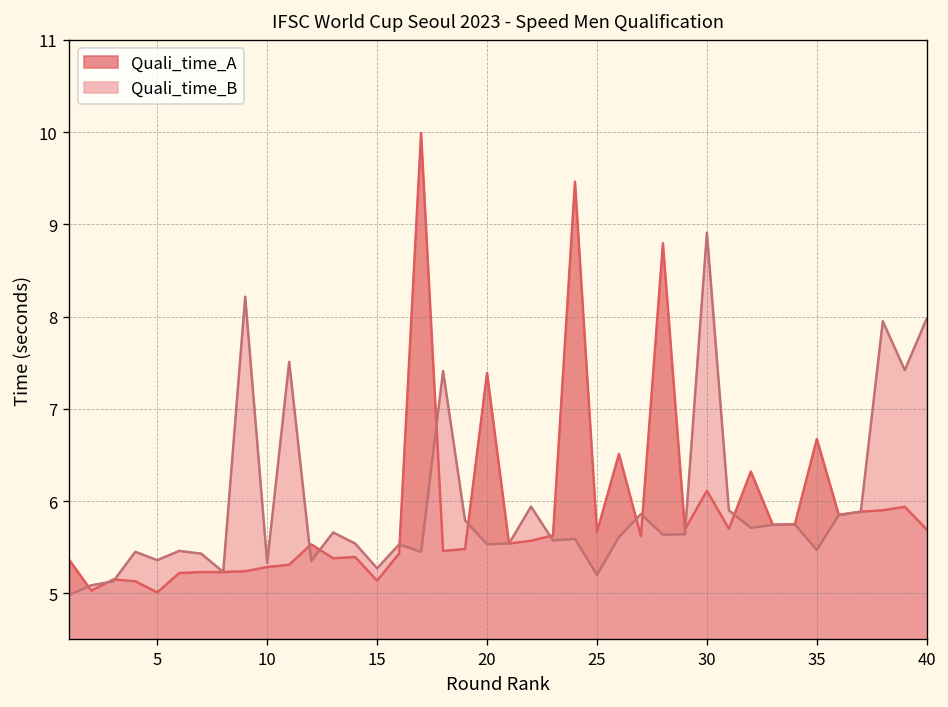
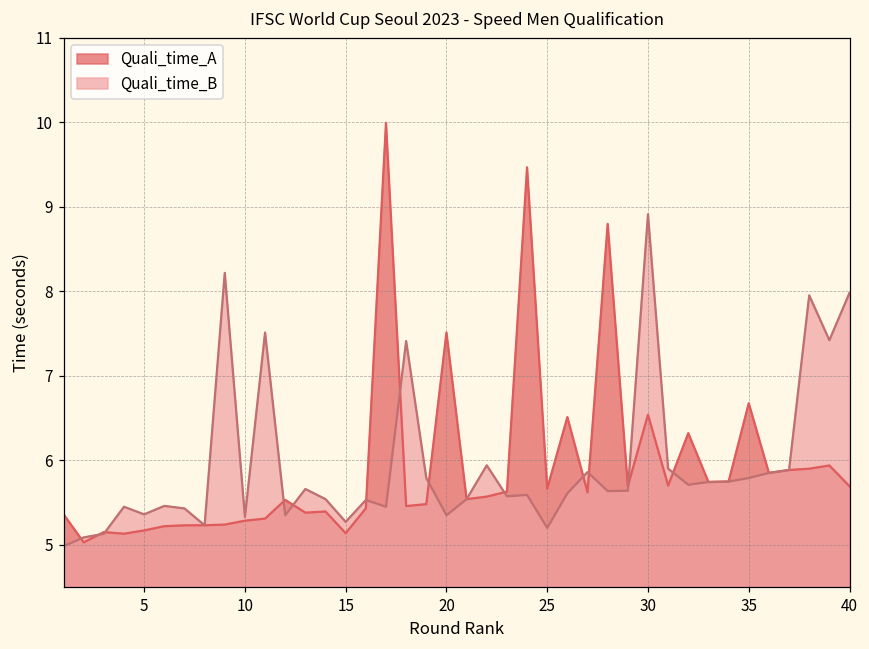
Quali_time_A, 5: 5.0 -> 5.2
Quali_time_A, 20: 7.4 -> 7.5
Quali_time_B, 20: 5.5 -> 5.3
Quali_time_A, 30: 6.1 -> 6.5
Quali_time_B, 35: 5.5 -> 5.8
